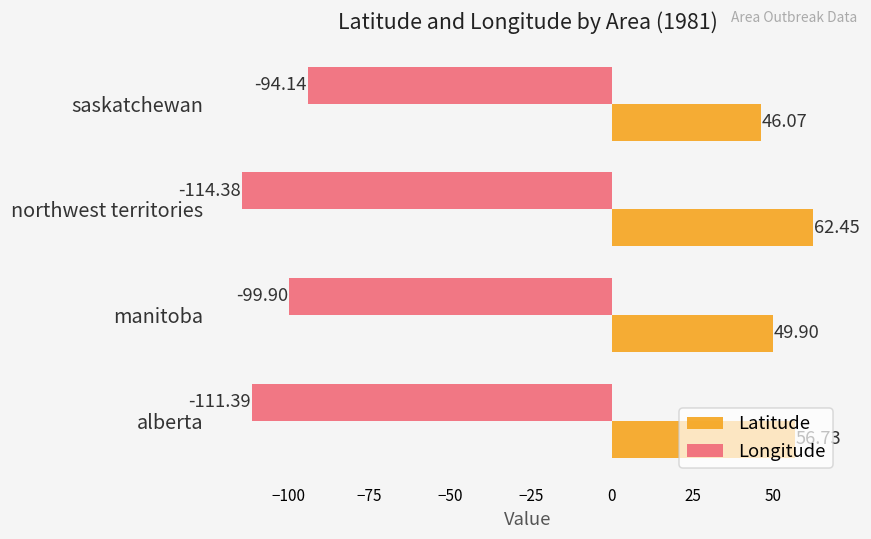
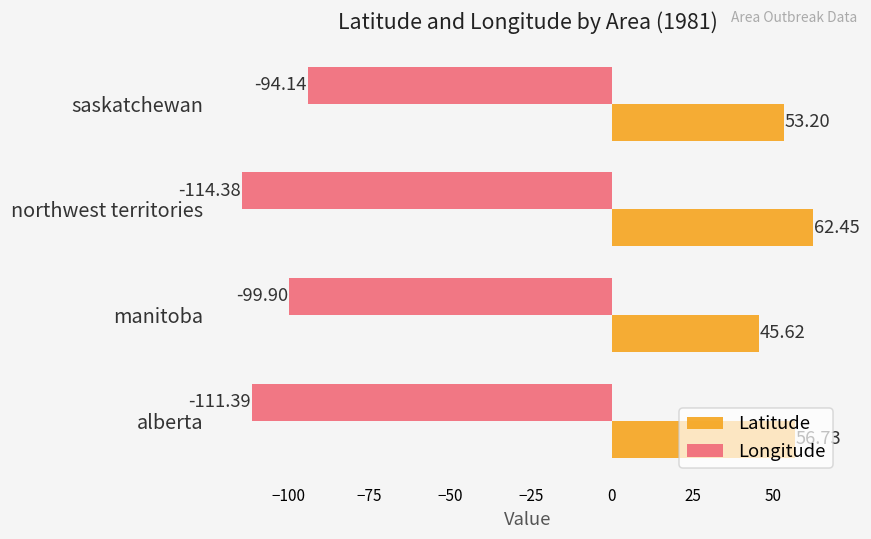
Latitude, saskatchewan: 46.07 -> 53.20
Latitude, manitoba: 49.90 -> 45.62
